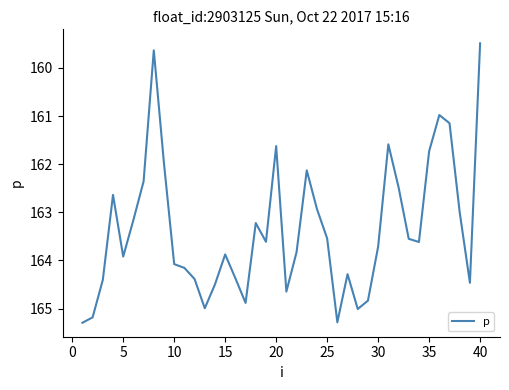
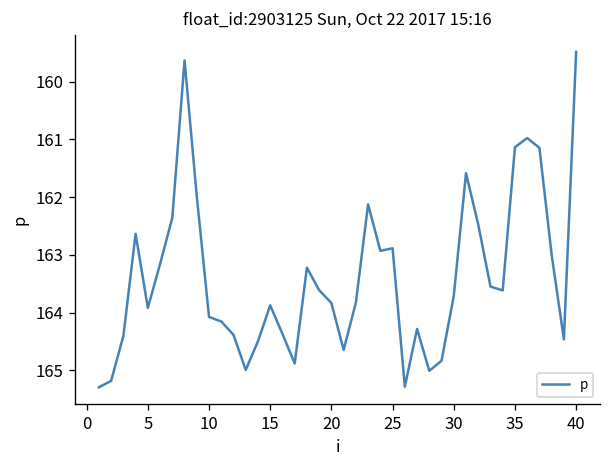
20: 161.6 -> 163.8
25: 163.5 -> 162.9
35: 161.7 -> 161.1
